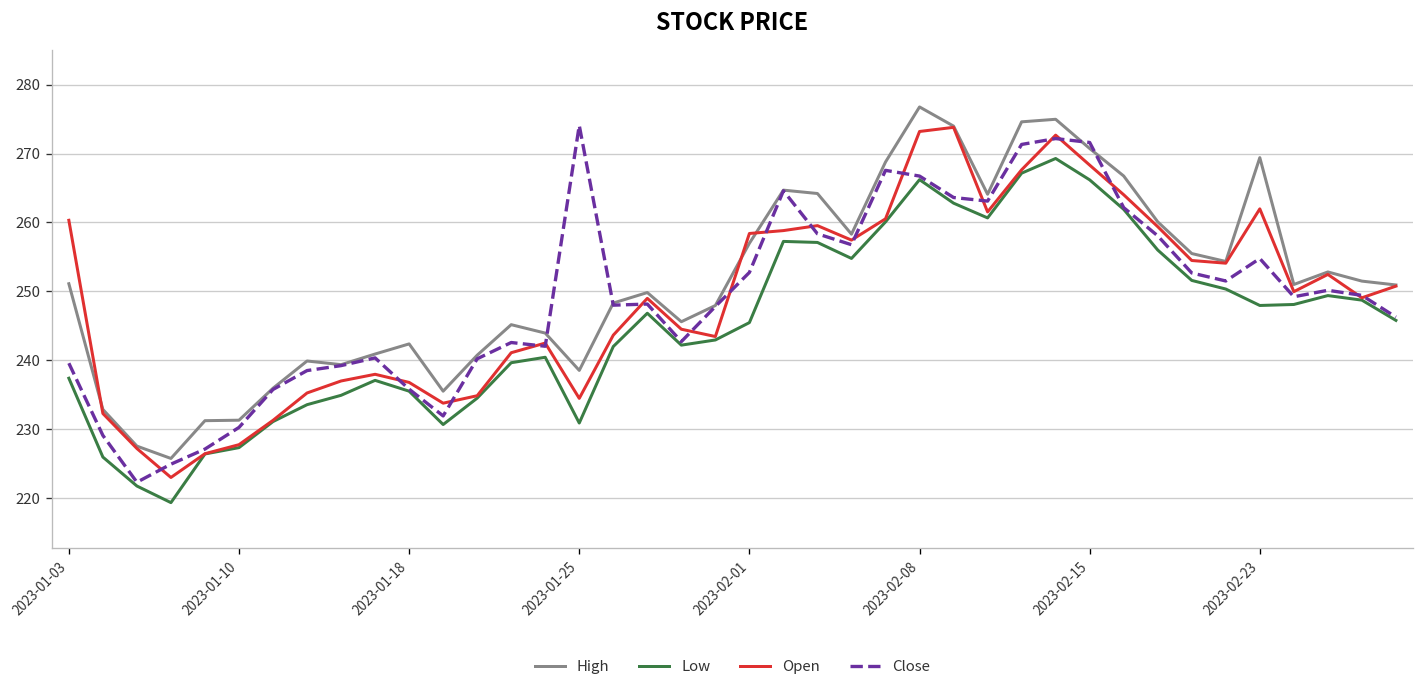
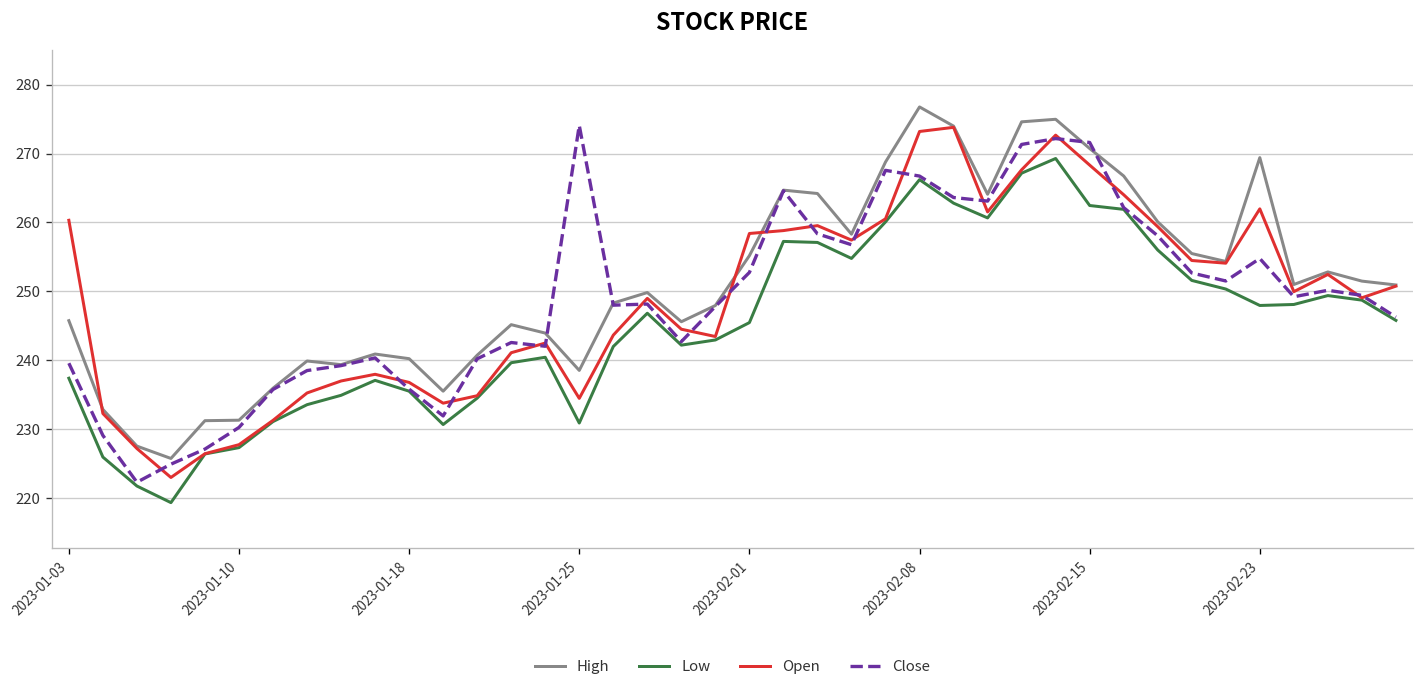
High, 2023-01-03: 251 -> 246
High, 2023-01-18: 242 -> 240
High, 2023-02-01: 257 -> 255
Low, 2023-02-15: 266 -> 262
